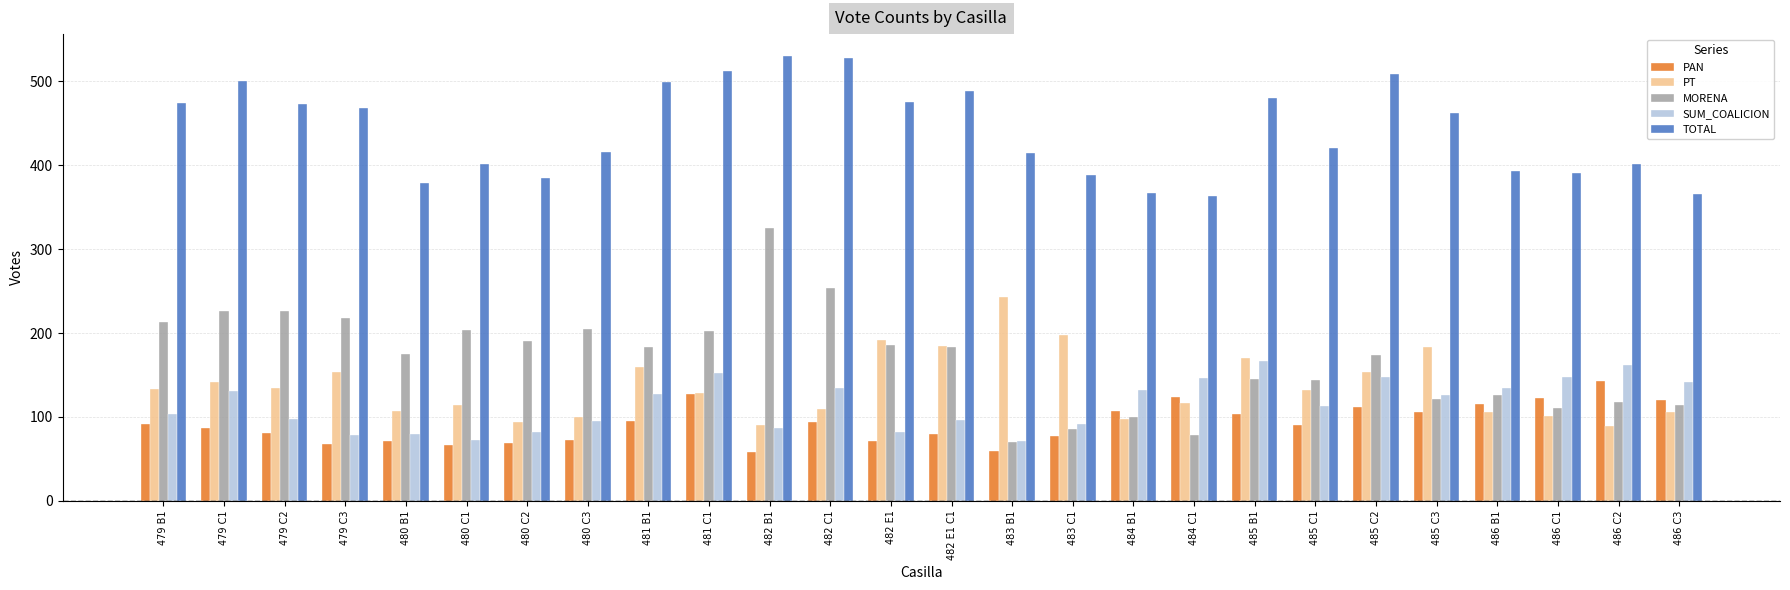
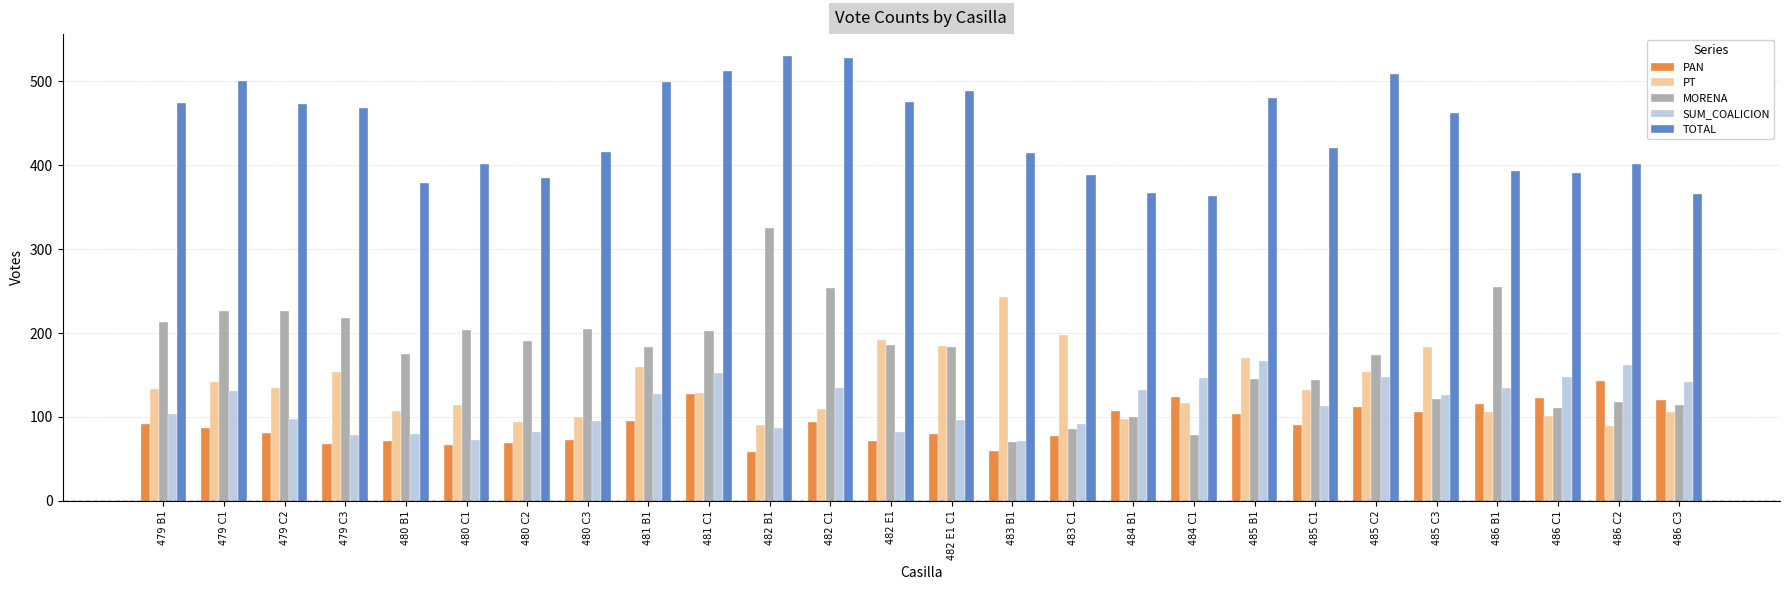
MORENA, 486 B1: 130 -> 260
